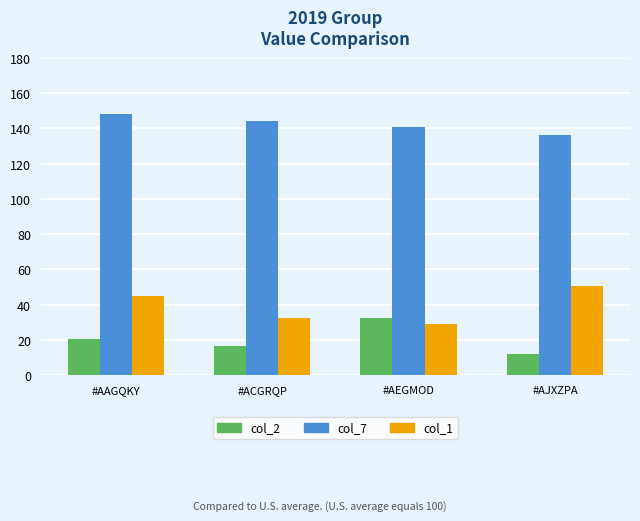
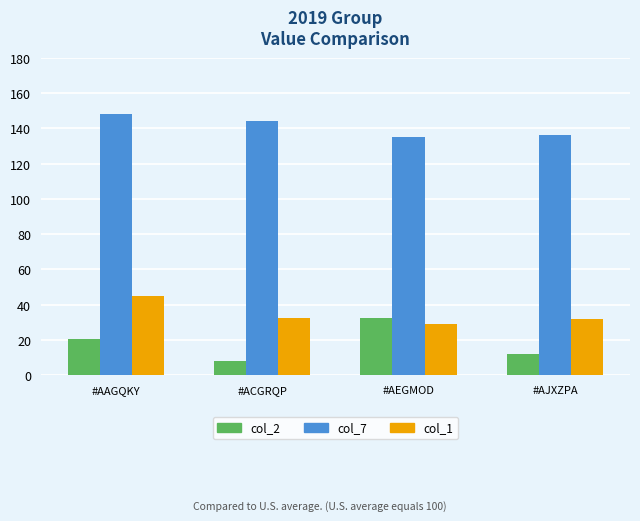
col_2, #ACGRQP: 17 -> 8
col_7, #AEGMOD: 141 -> 135
col_1, #AJXZPA: 51 -> 32
